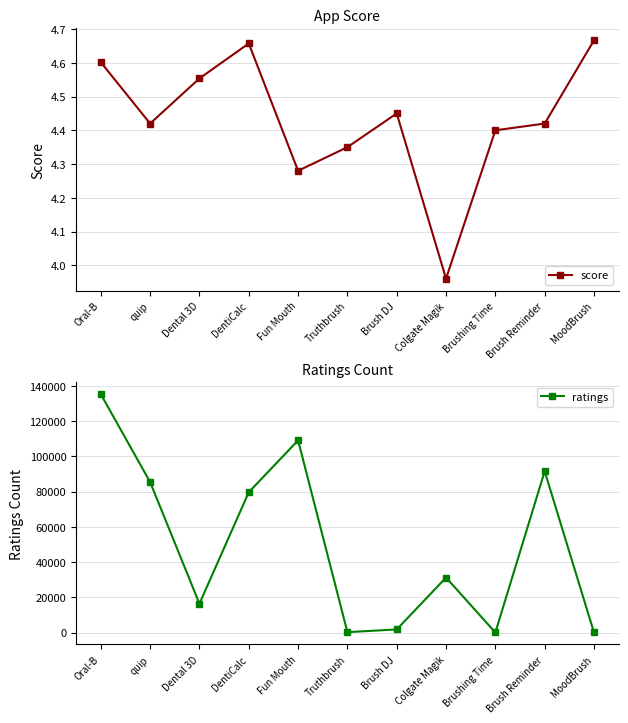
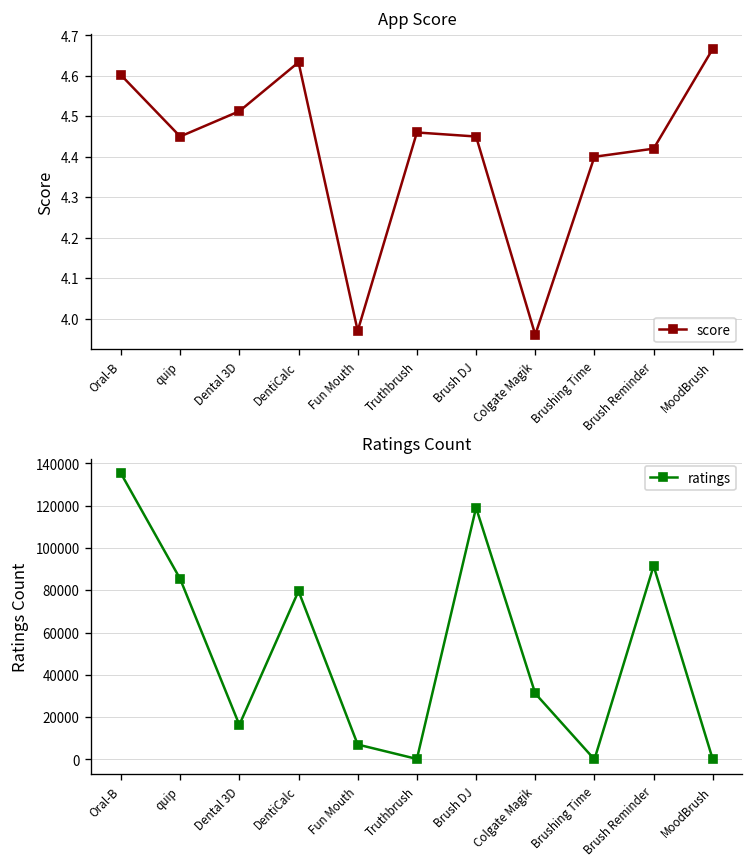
App Score, quip: 4.42 -> 4.45
App Score, Dental 3D: 4.55 -> 4.51
App Score, DentiCalc: 4.66 -> 4.63
App Score, Fun Mouth: 4.28 -> 3.97
App Score, Truthbrush: 4.35 -> 4.46
Ratings Count, Fun Mouth: 109000 -> 7000
Ratings Count, Brush DJ: 2000 -> 119000
